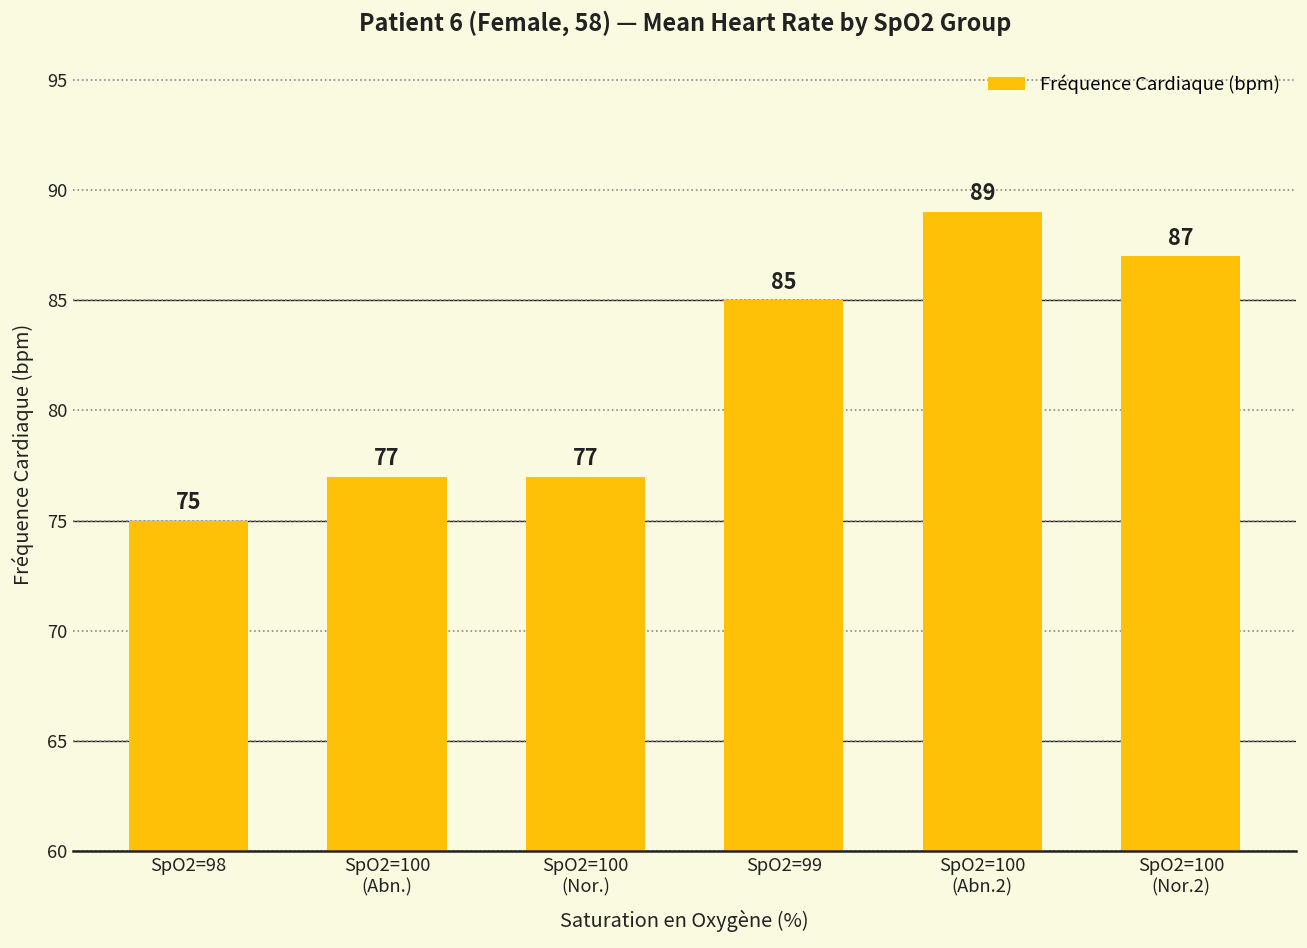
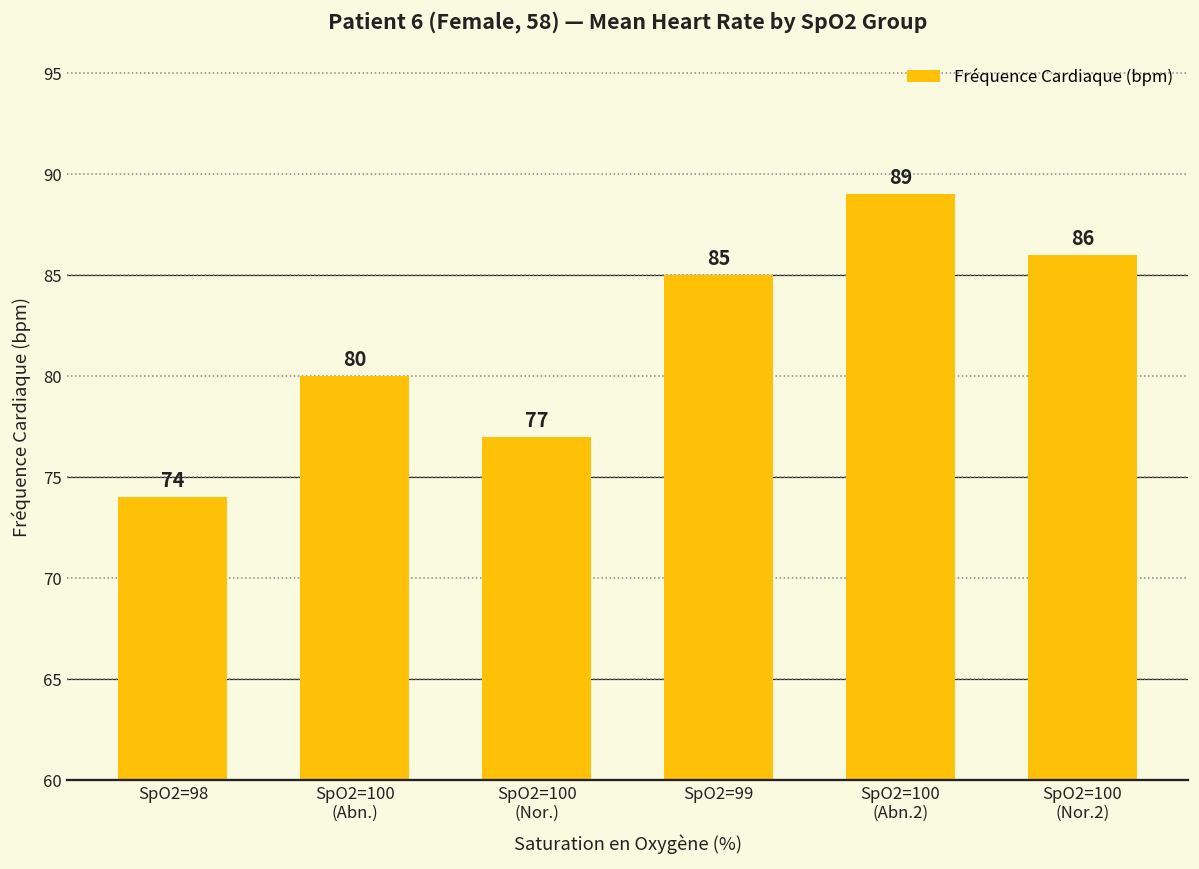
SpO2=98: 75 -> 74
SpO2=100 (Abn.): 77 -> 80
SpO2=100 (Nor.2): 87 -> 86
